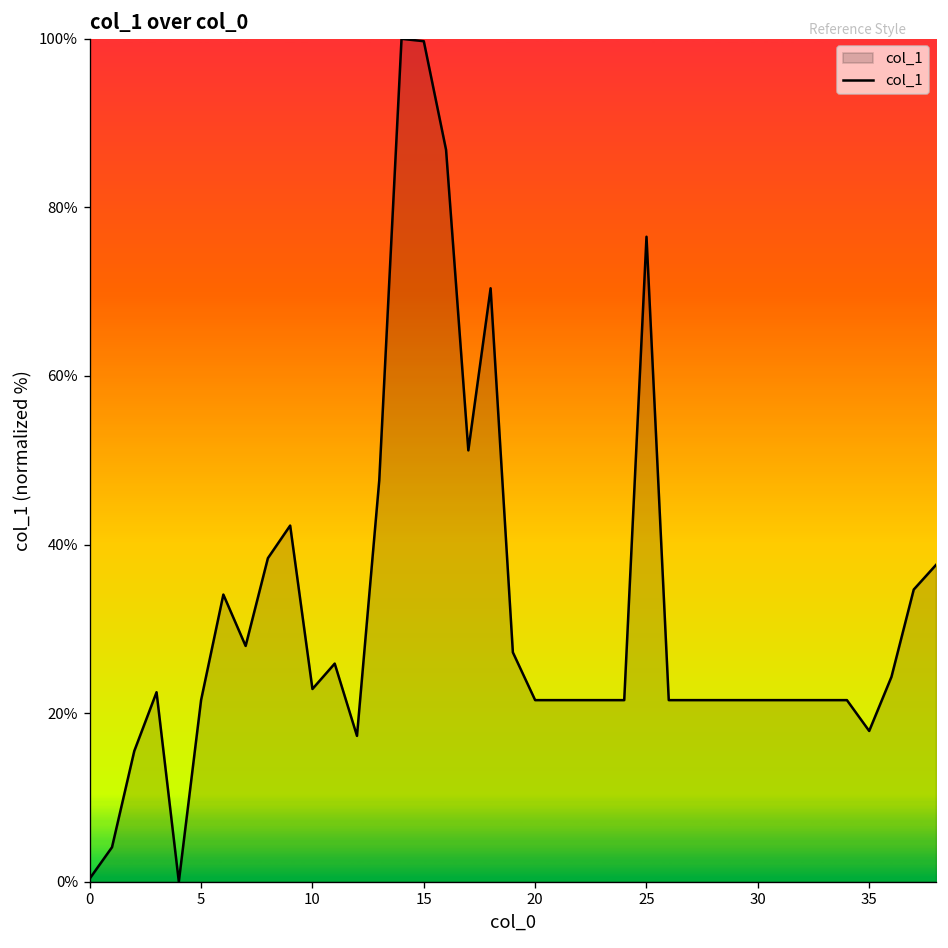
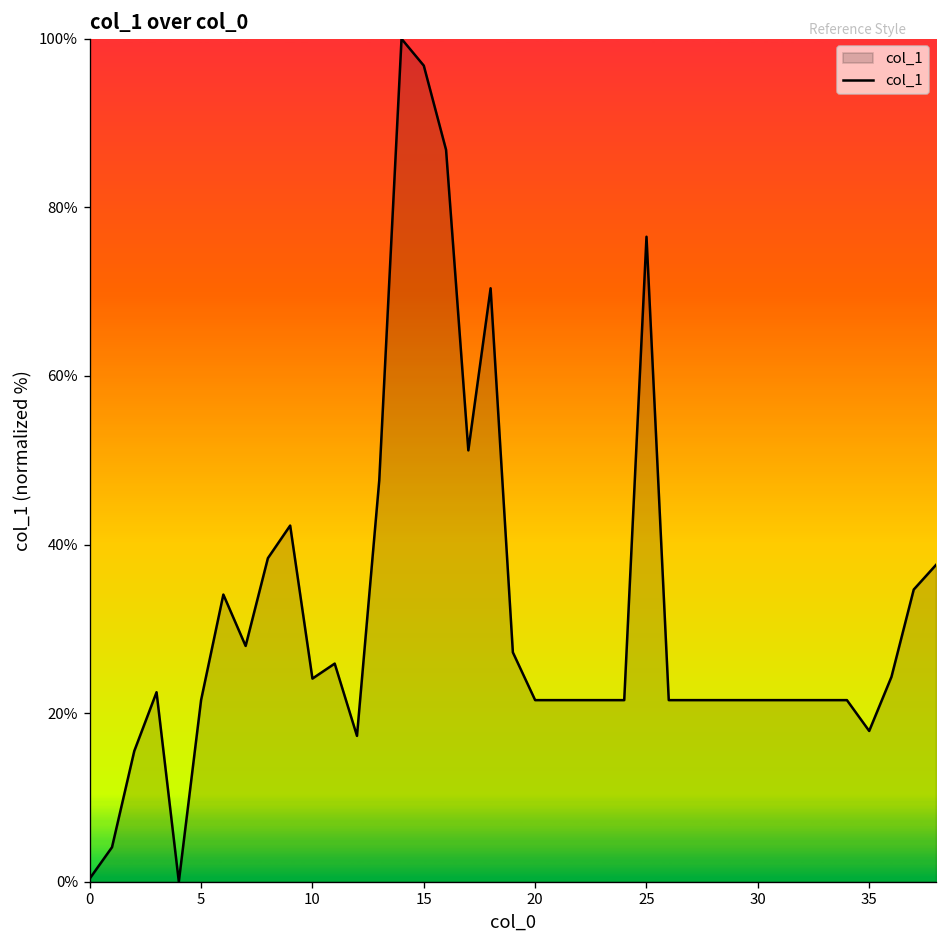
10: 23% -> 24%
15: 100% -> 97%
